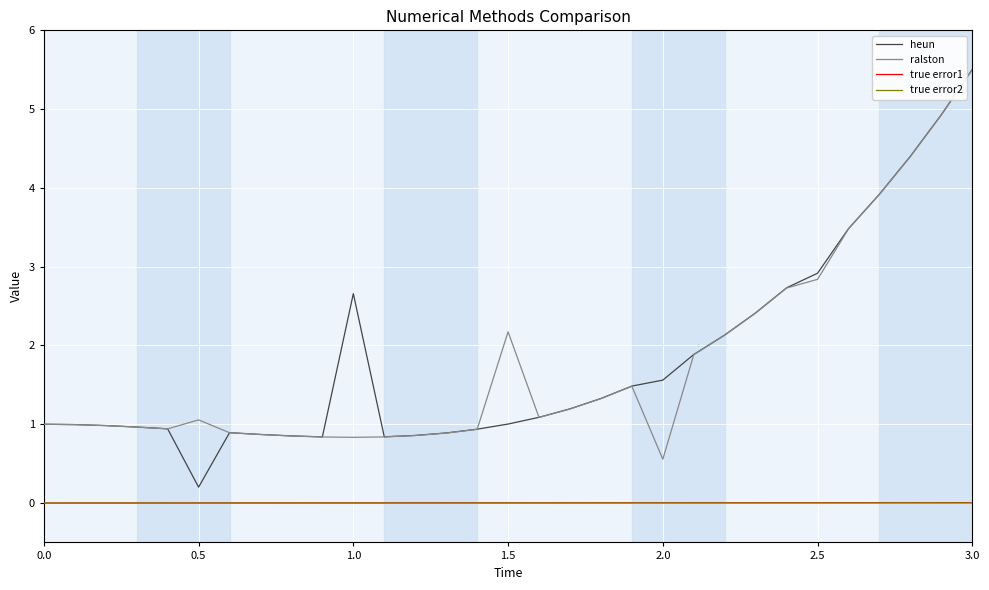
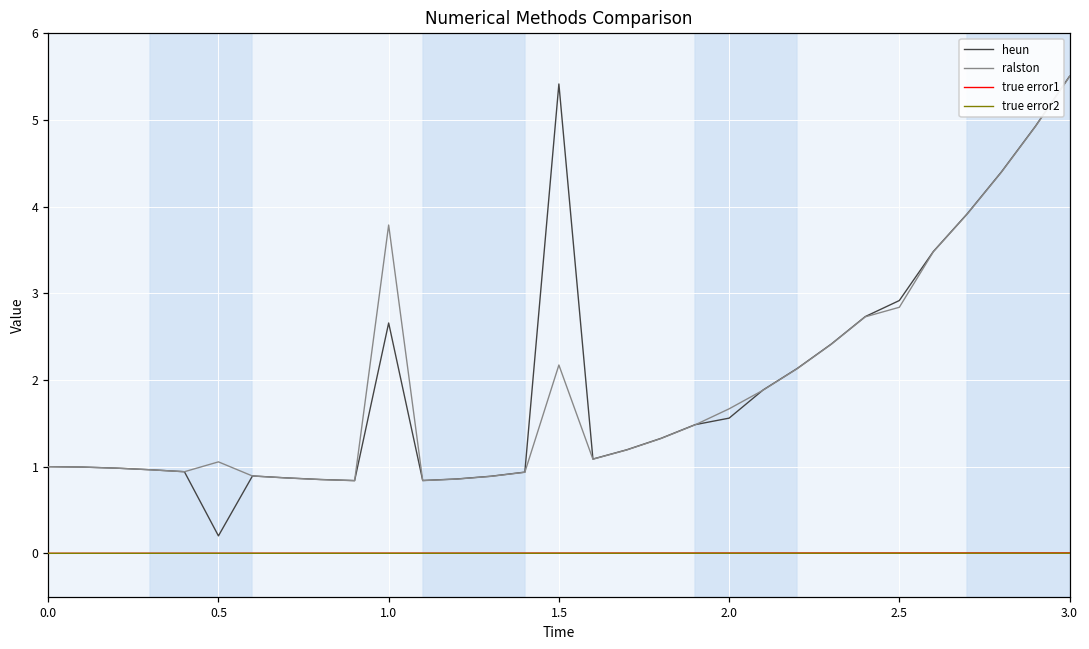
ralston, 1.0: 0.8 -> 3.8
heun, 1.5: 1.0 -> 5.4
ralston, 2.0: 0.6 -> 1.7
